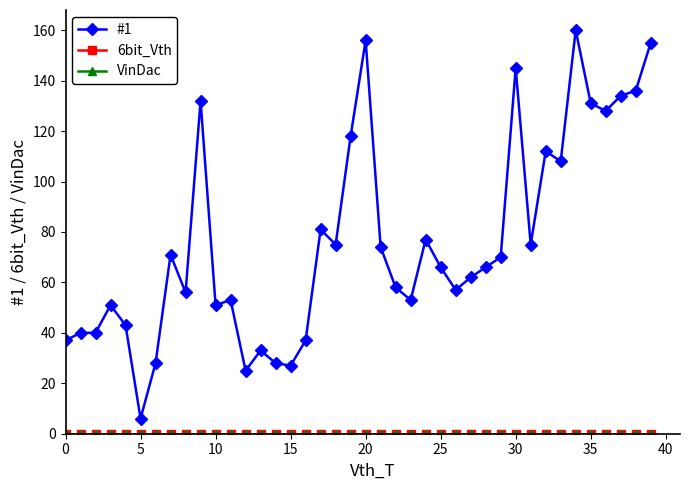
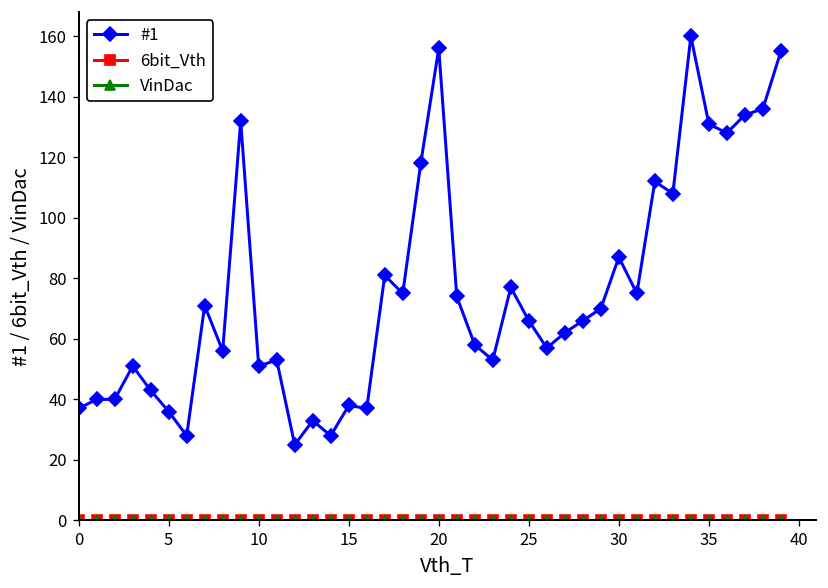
#1, 5: 6 -> 36
#1, 15: 27 -> 38
#1, 30: 145 -> 87
